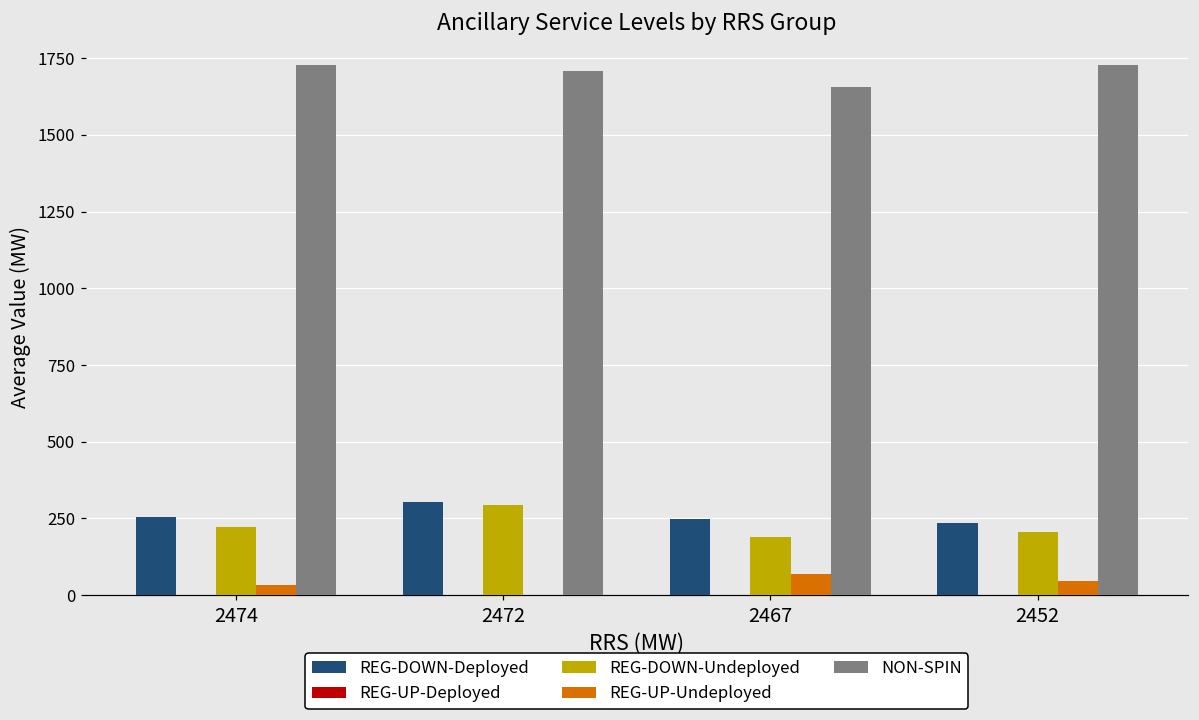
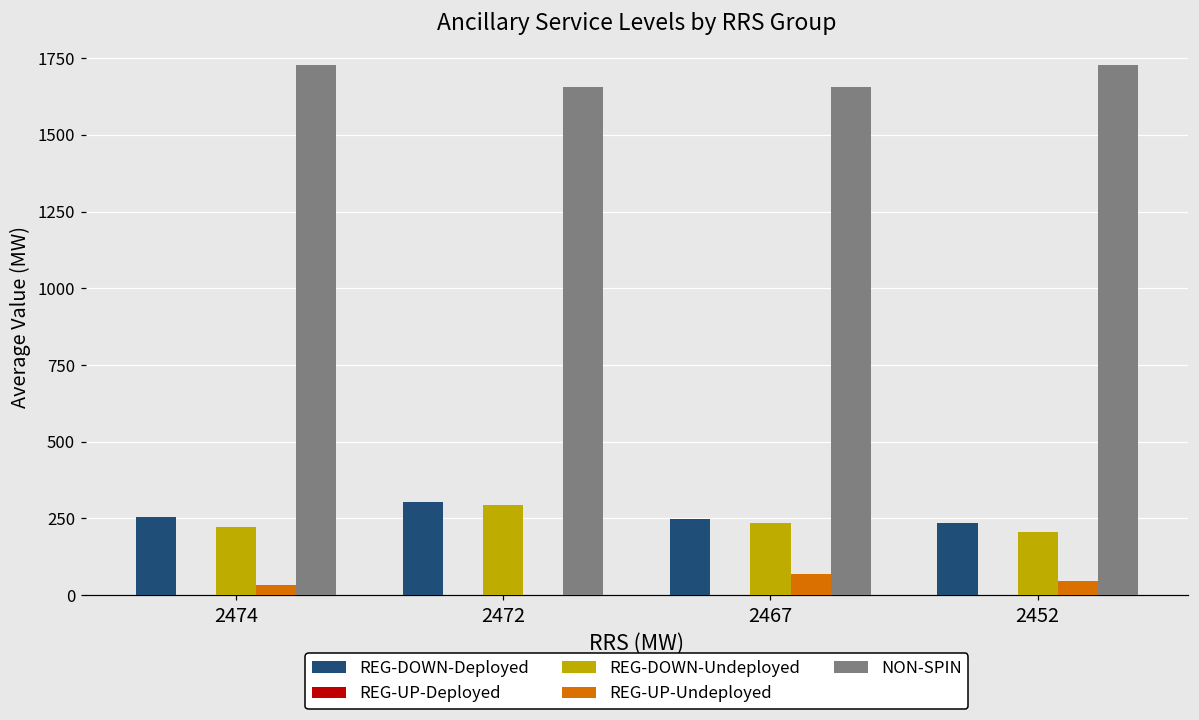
NON-SPIN, 2472: 1710 -> 1660
REG-DOWN-Undeployed, 2467: 190 -> 230
